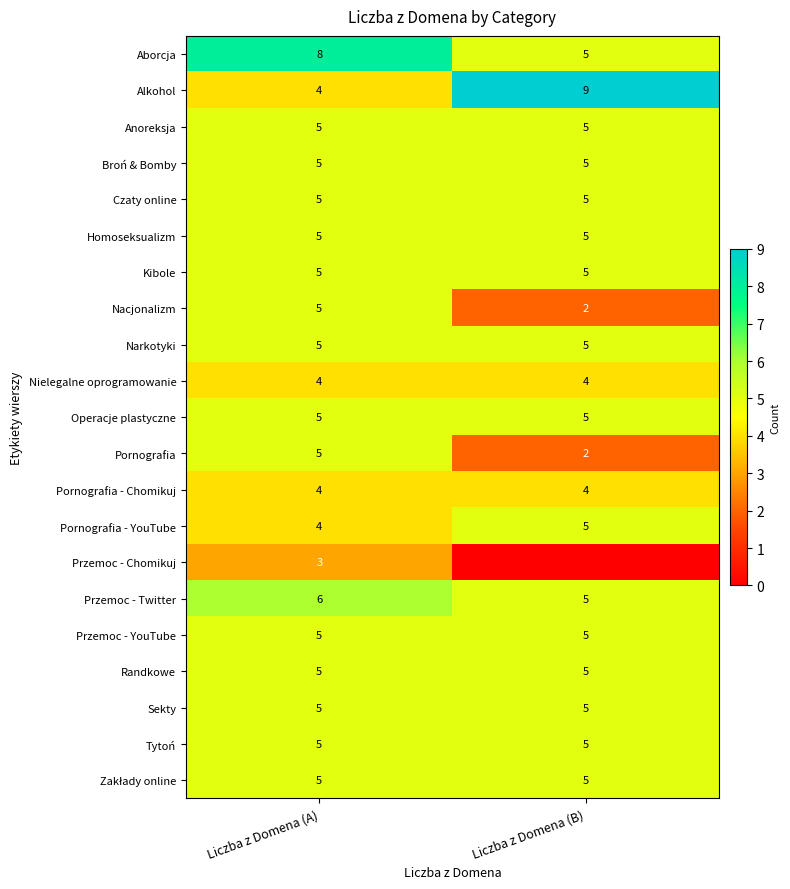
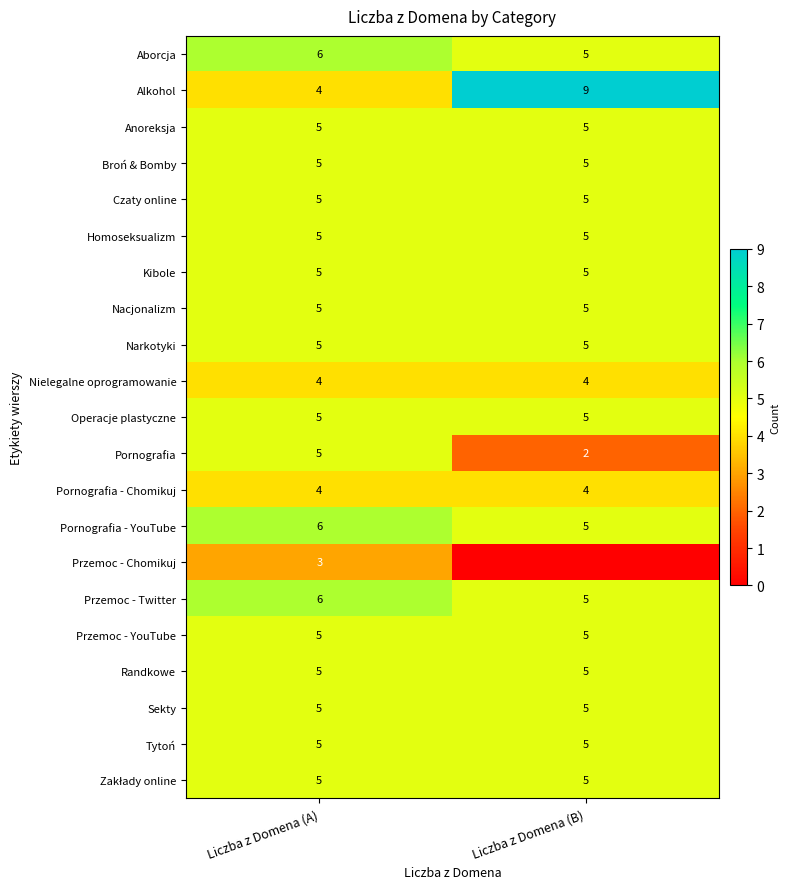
Aborcja, Liczba z Domena (A): 8 -> 6
Nacjonalizm, Liczba z Domena (B): 2 -> 5
Pornografia - YouTube, Liczba z Domena (A): 4 -> 6
